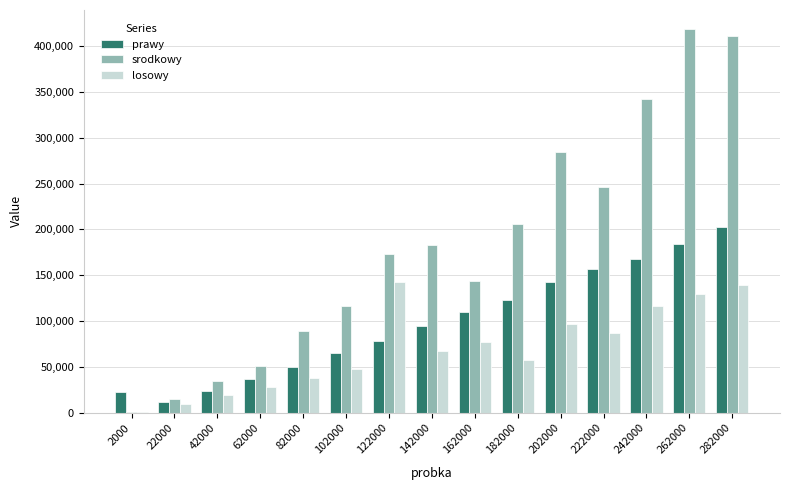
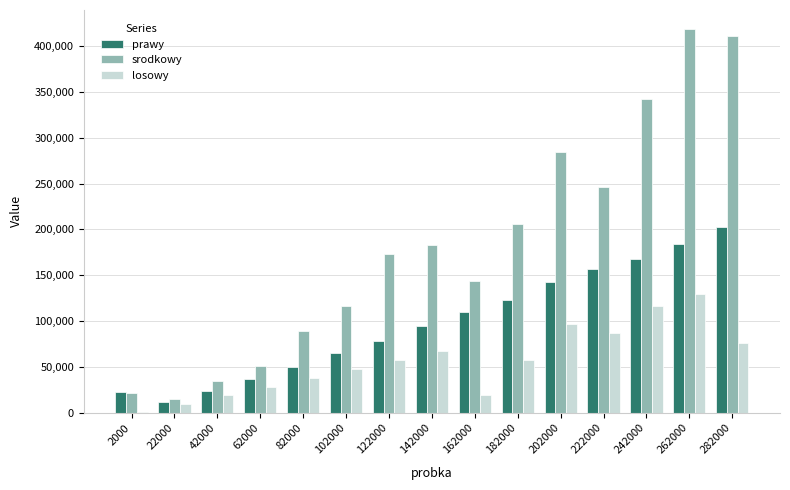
srodkowy, 2000: 0 -> 20,000
losowy, 122000: 140,000 -> 60,000
losowy, 162000: 80,000 -> 20,000
losowy, 282000: 140,000 -> 80,000
